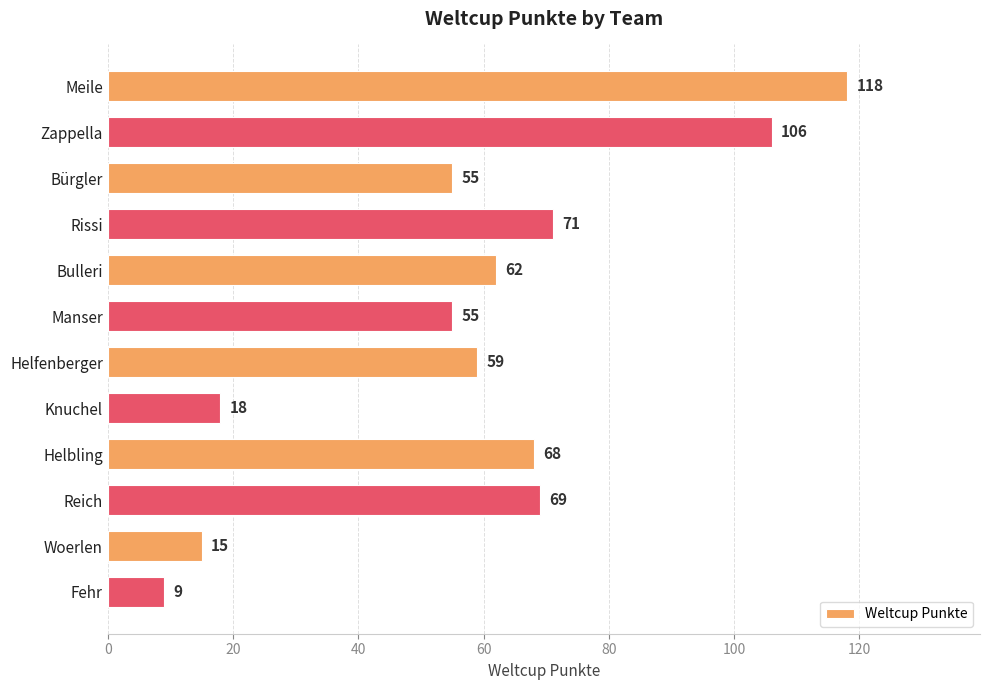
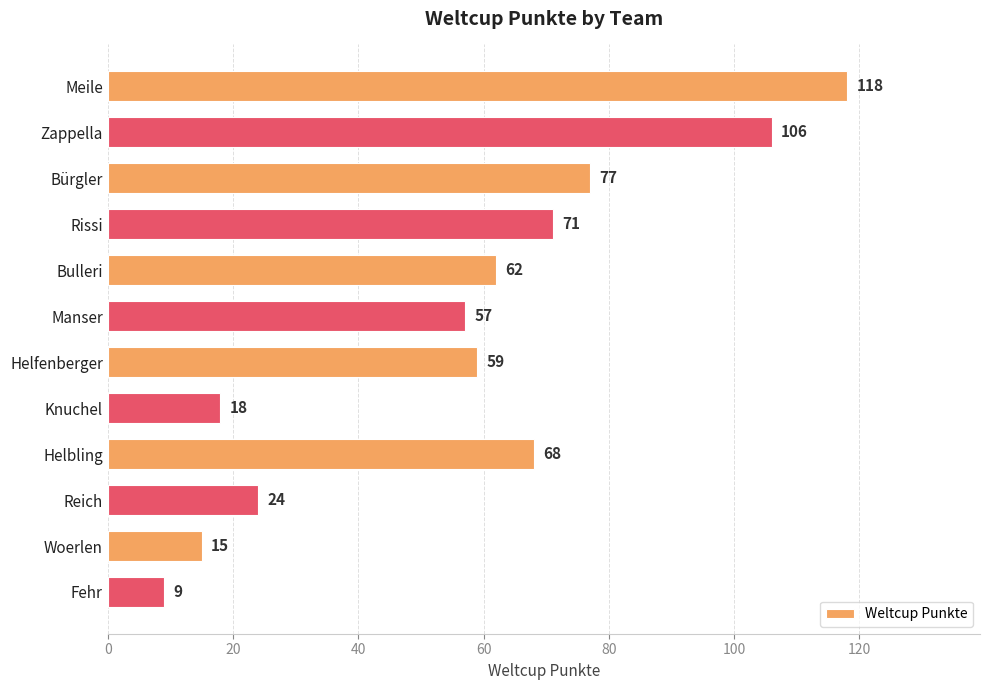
Bürgler: 55 -> 77
Manser: 55 -> 57
Reich: 69 -> 24
